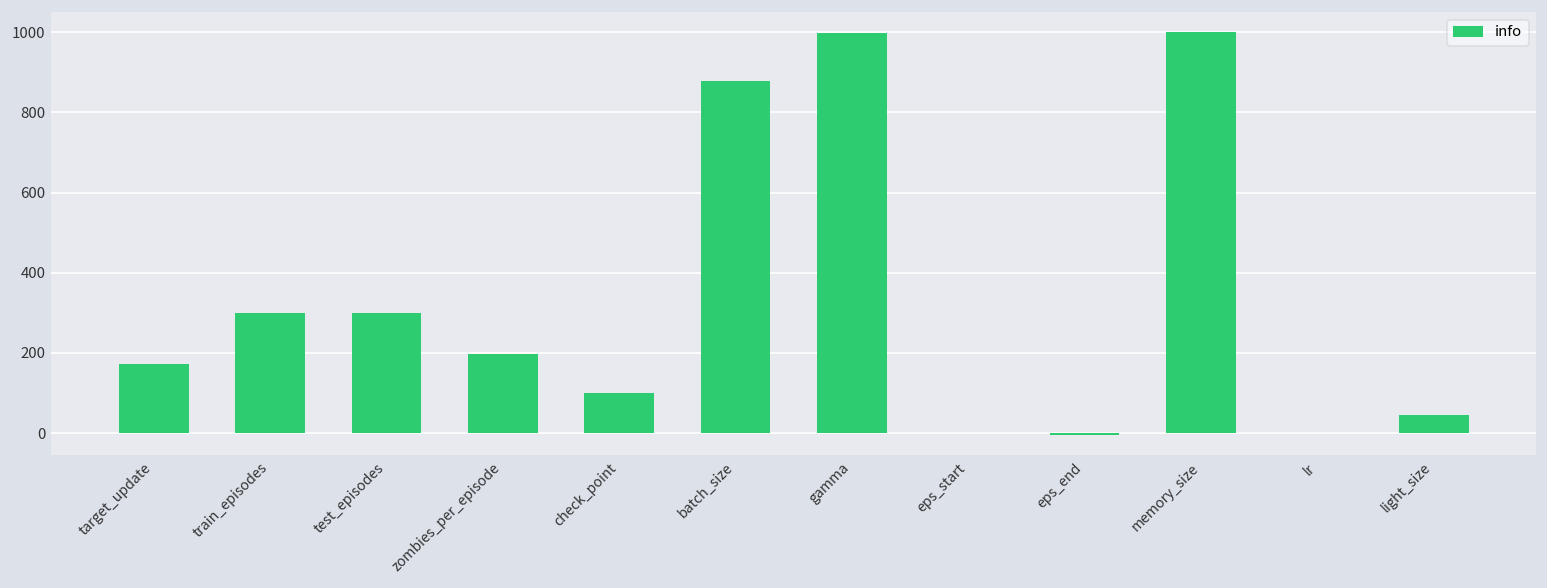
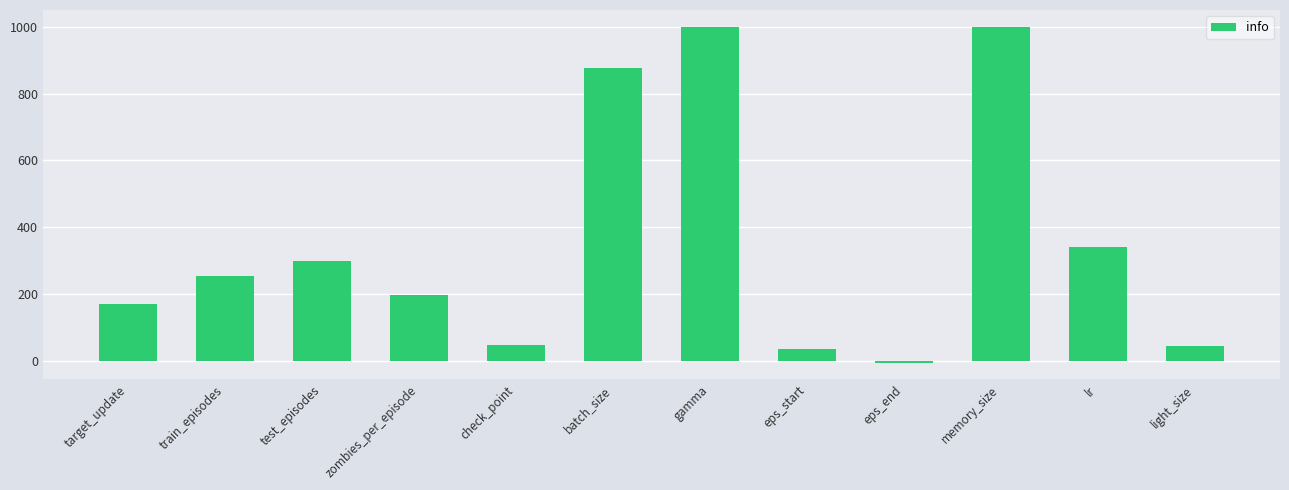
train_episodes: 300 -> 260
check_point: 100 -> 50
eps_start: 0 -> 40
lr: 0 -> 340
